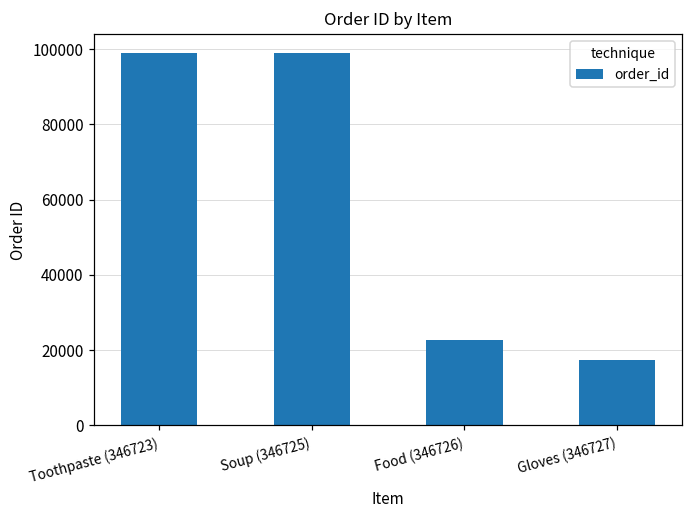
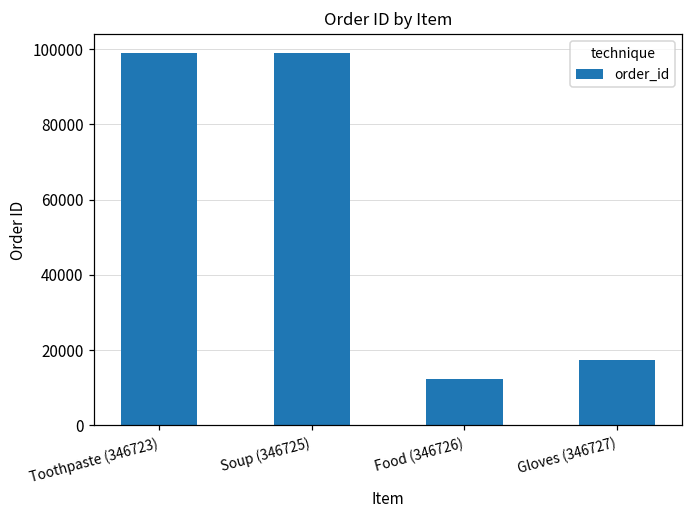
Food (346726): 23000 -> 12000
